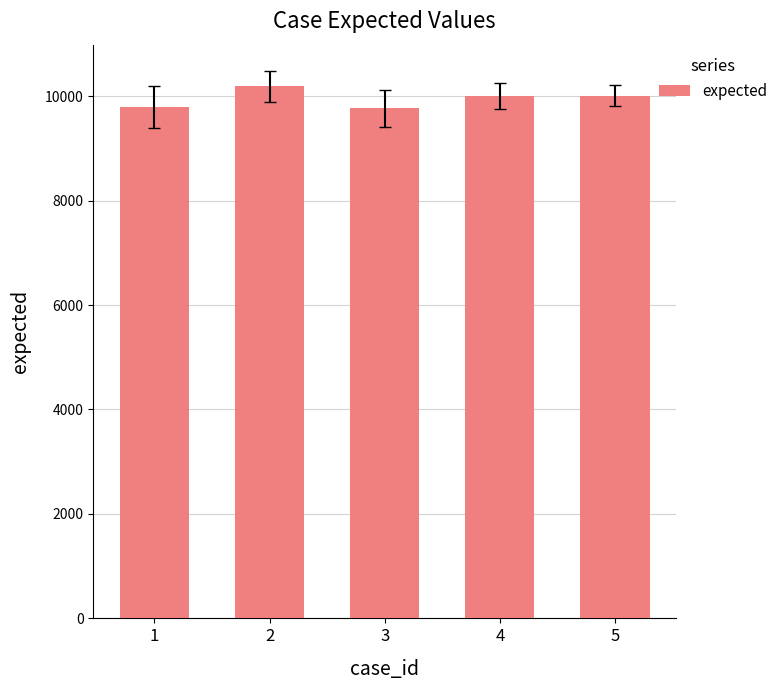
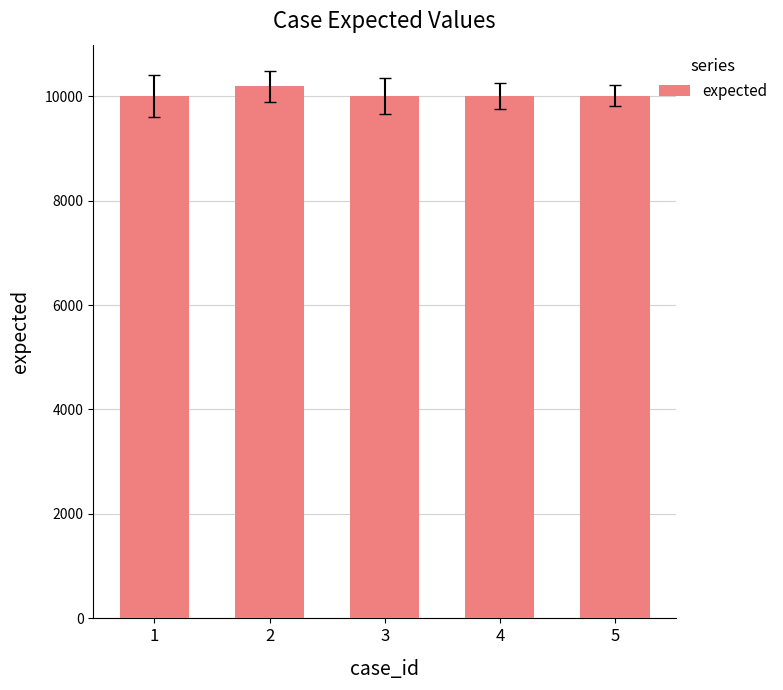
expected, 1: 9800 -> 10000
expected, 3: 9800 -> 10000
